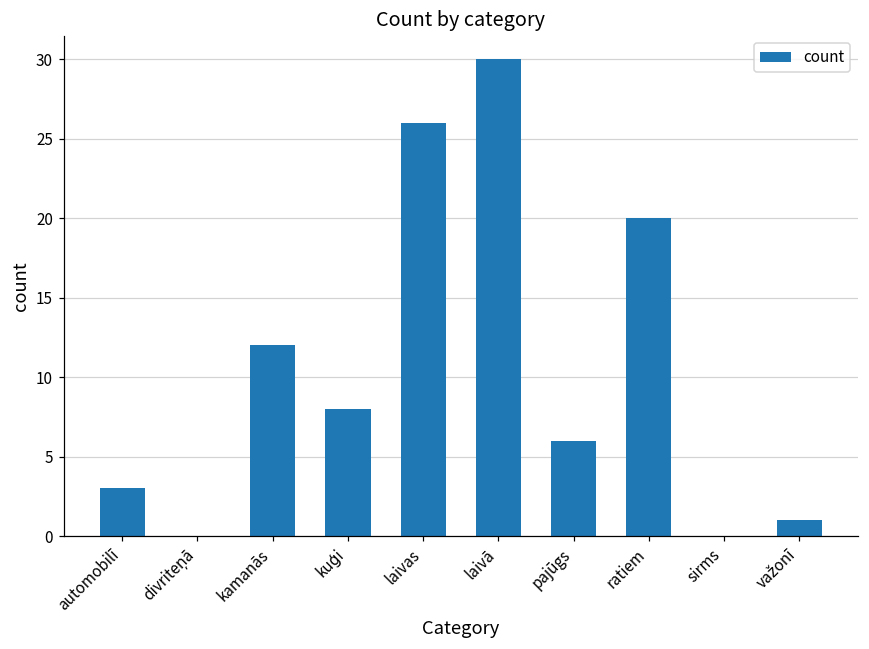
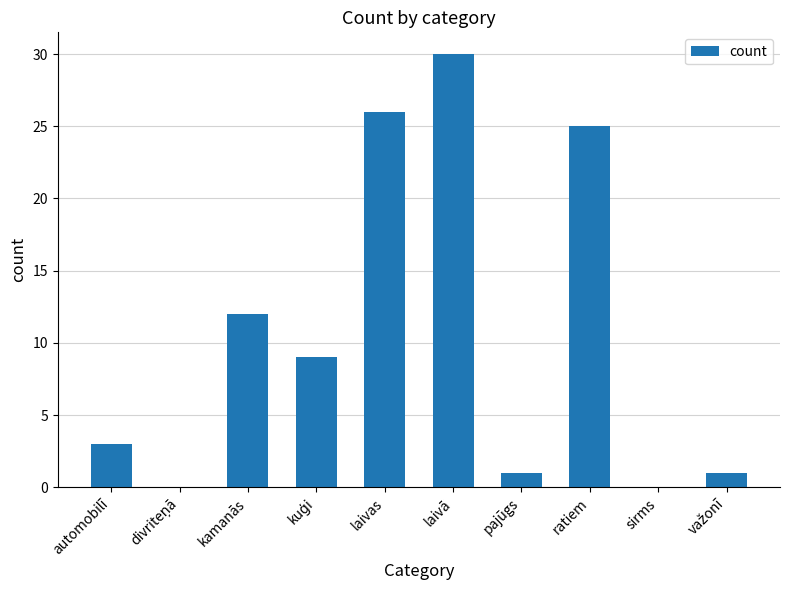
kuģi: 8 -> 9
pajūgs: 6 -> 1
ratiem: 20 -> 25
